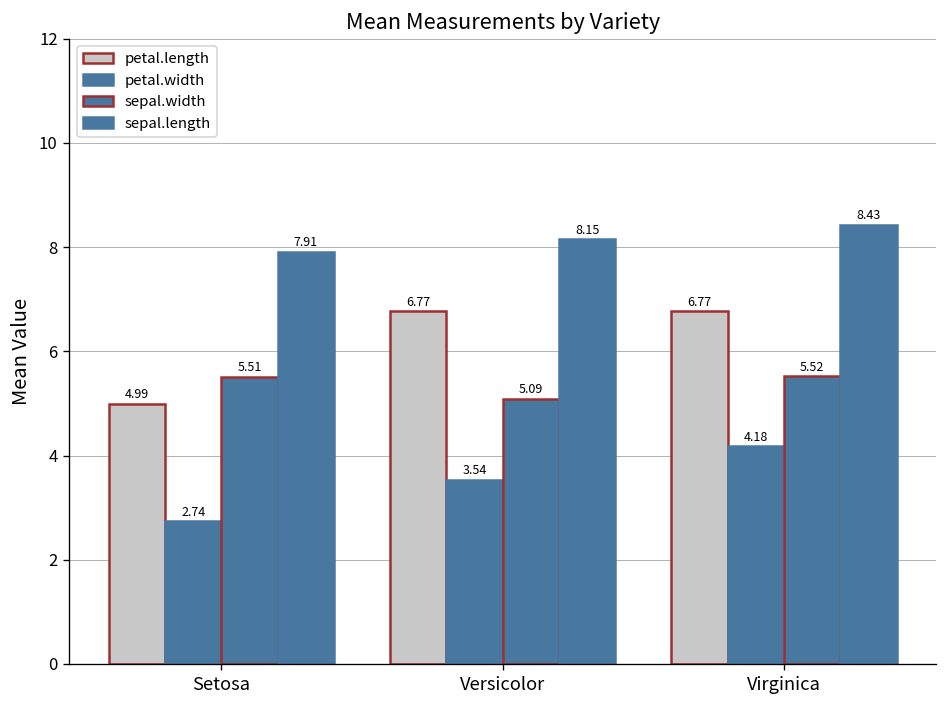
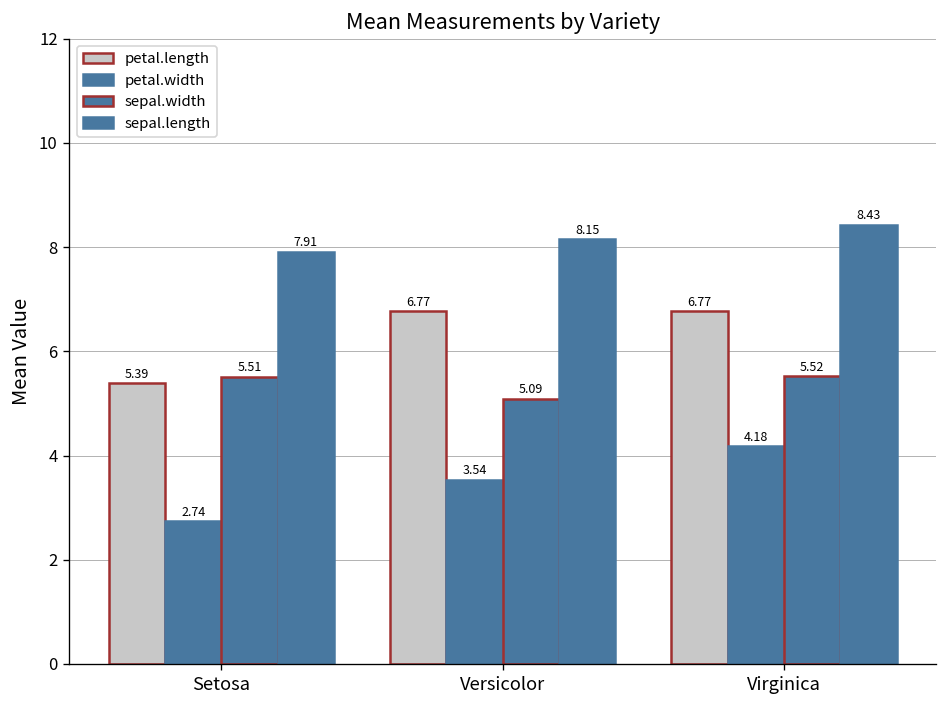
petal.length, Setosa: 4.99 -> 5.39
